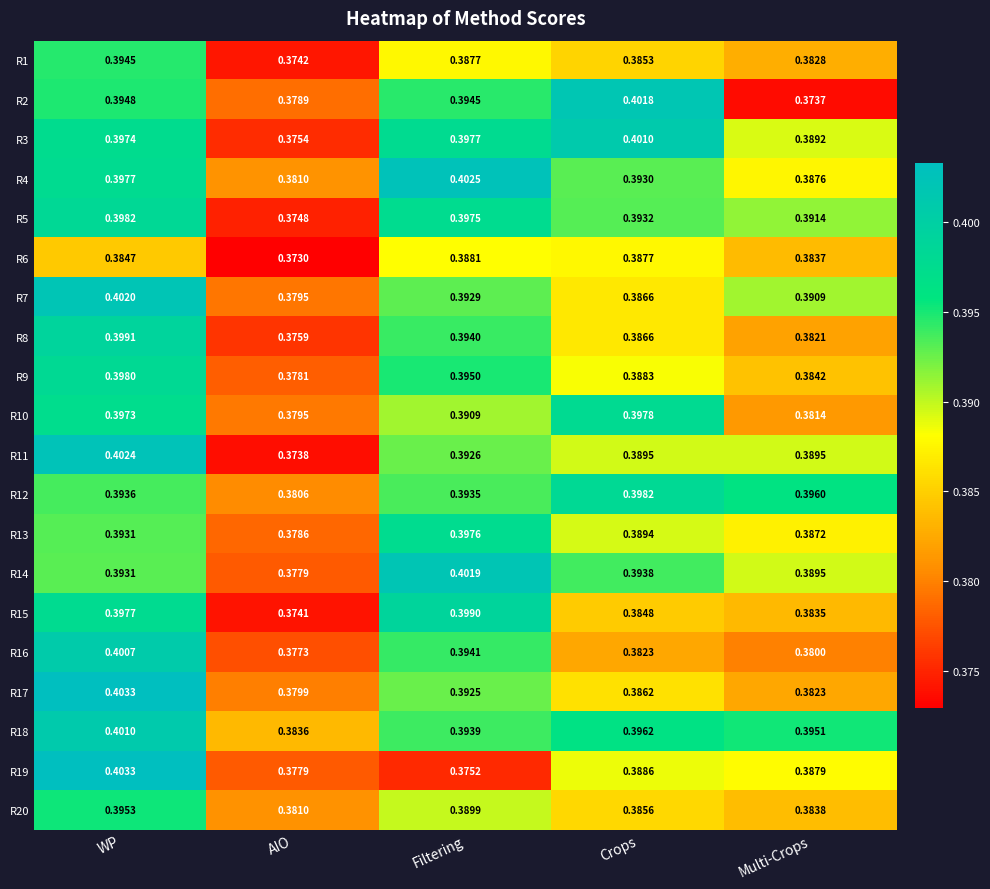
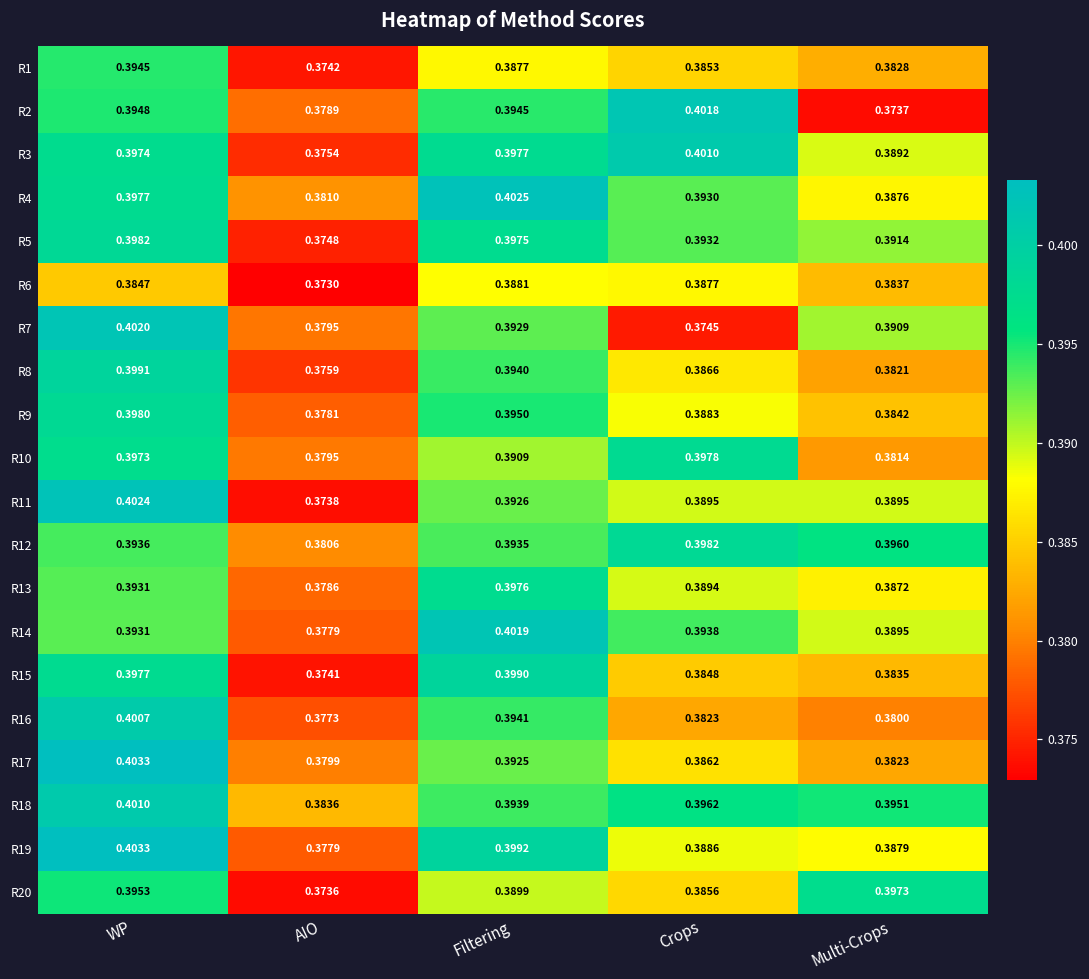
R7, Crops: 0.3866 -> 0.3745
R19, Filtering: 0.3752 -> 0.3992
R20, AIO: 0.3810 -> 0.3736
R20, Multi-Crops: 0.3838 -> 0.3973
